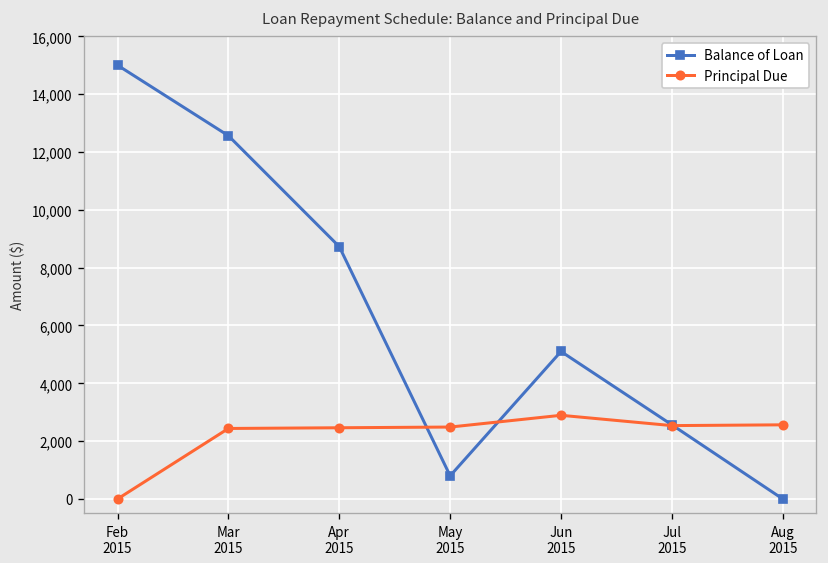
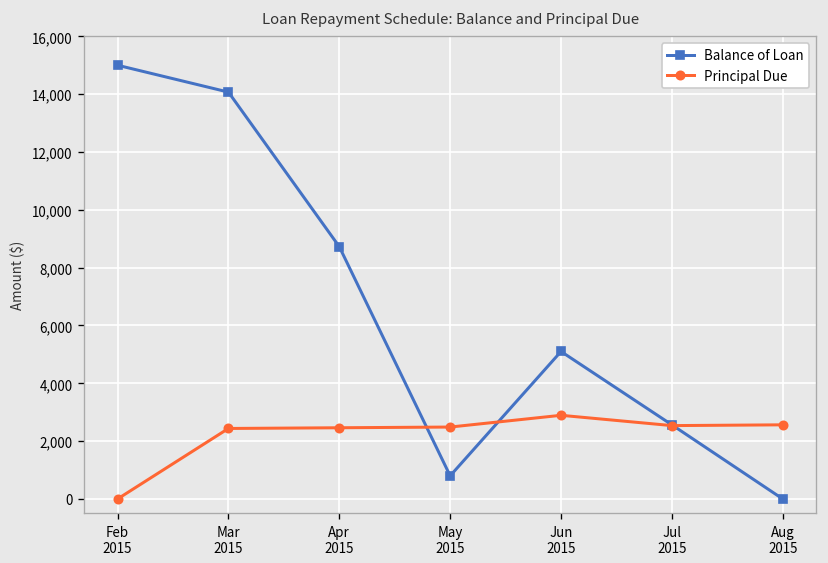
Balance of Loan, Mar 2015: 12,600 -> 14,100
